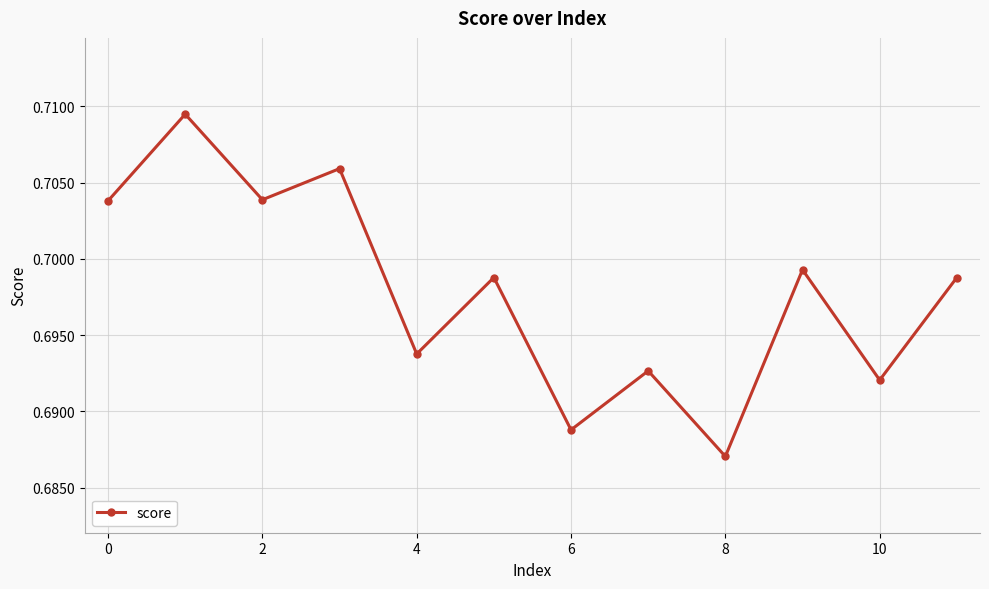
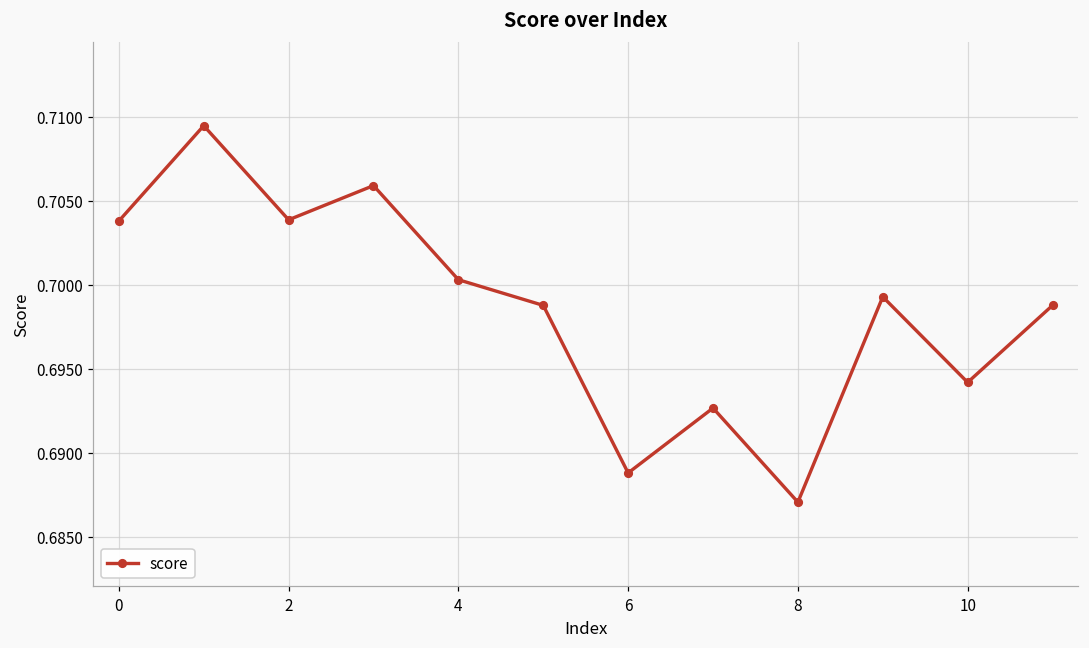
4: 0.6938 -> 0.7003
10: 0.6921 -> 0.6942
